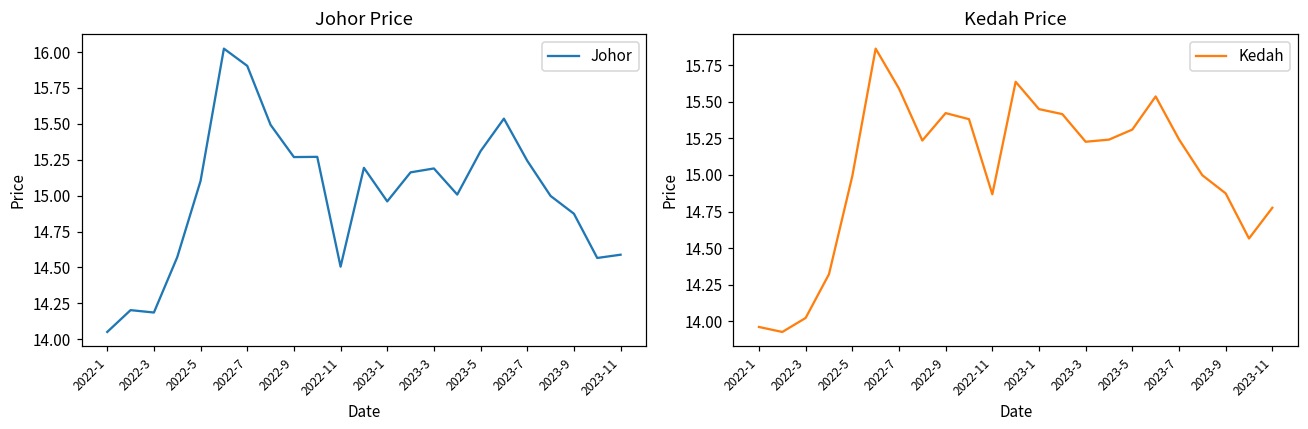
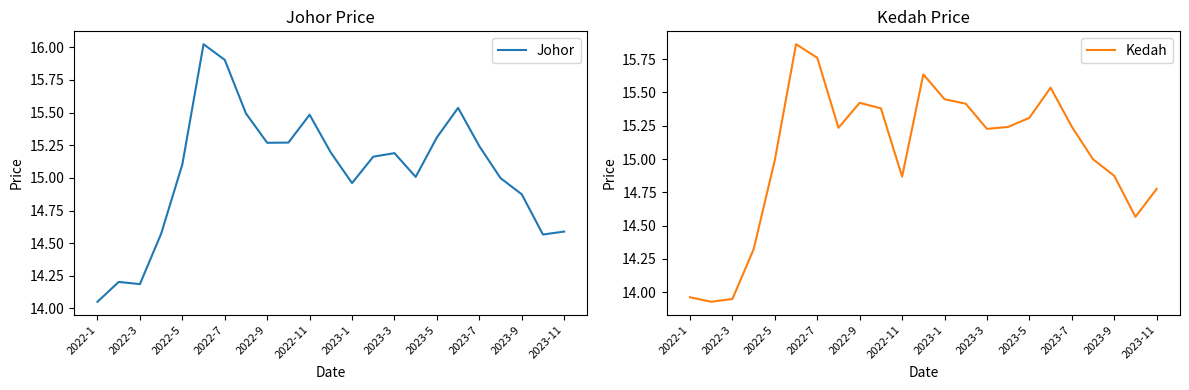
Johor Price, 2022-11: 14.51 -> 15.48
Kedah Price, 2022-3: 14.02 -> 13.95
Kedah Price, 2022-7: 15.59 -> 15.76
